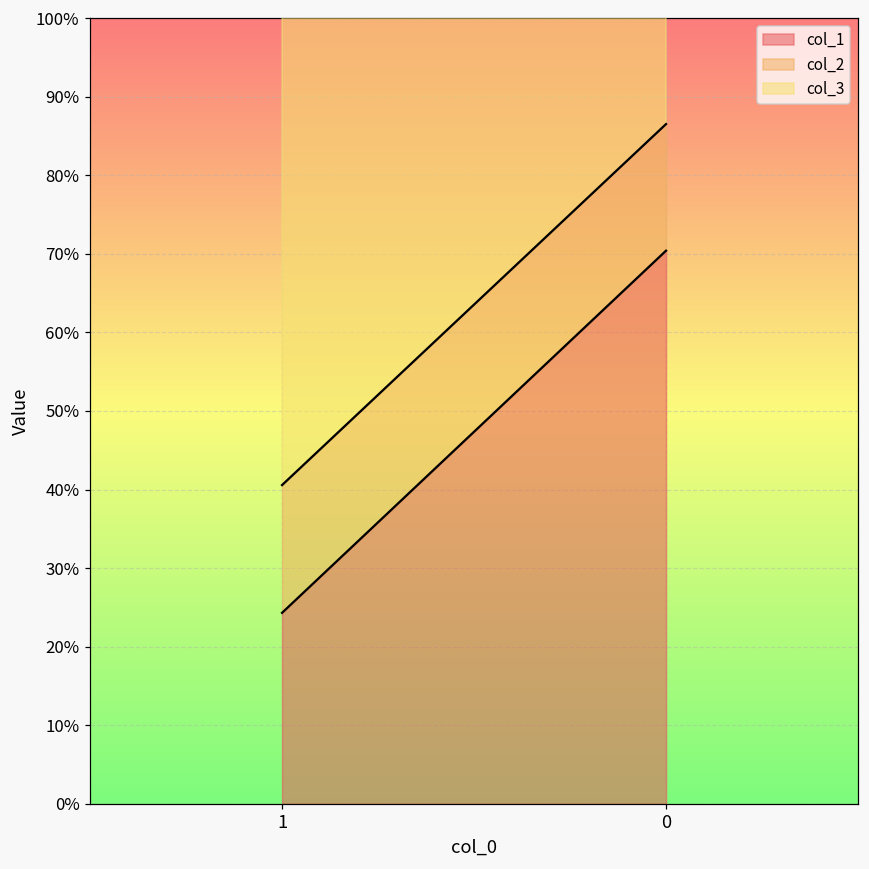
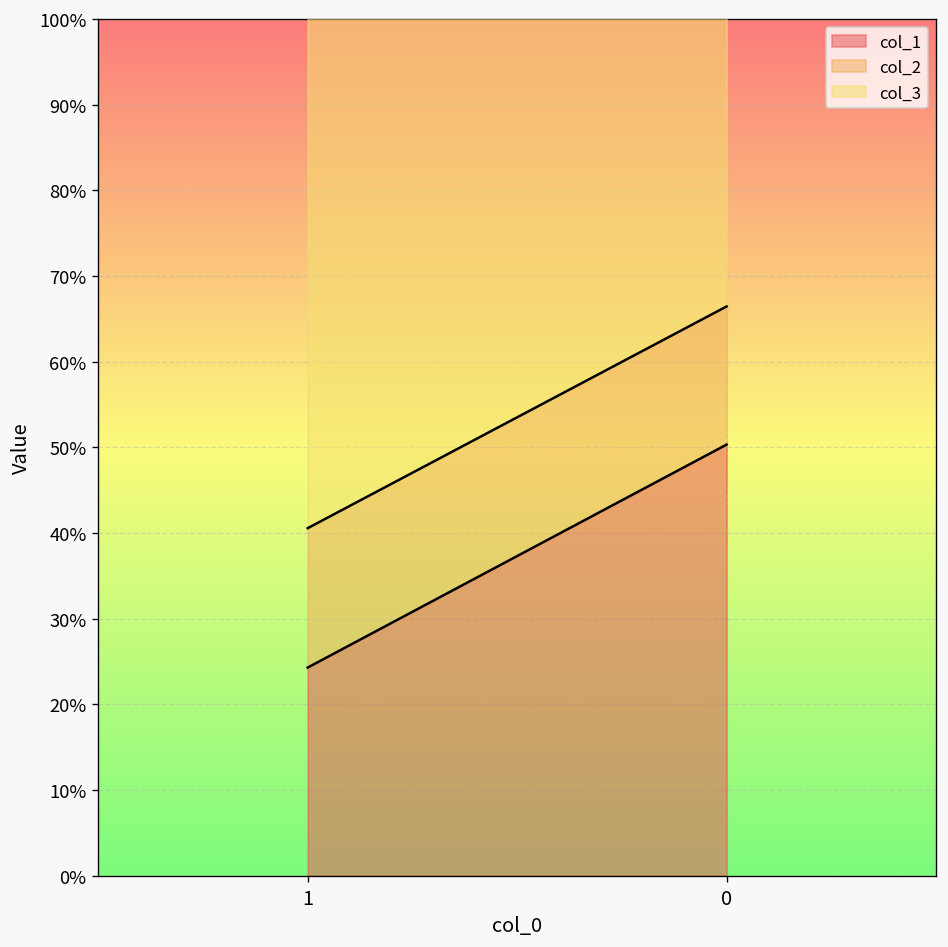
col_1, 0: 70% -> 50%
